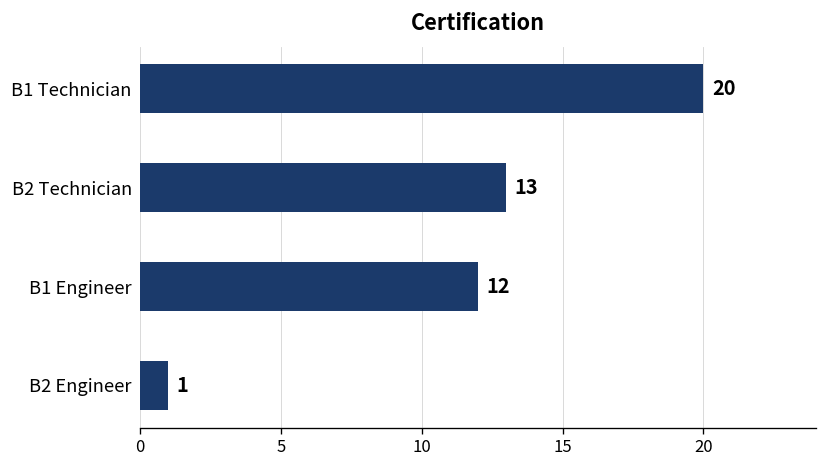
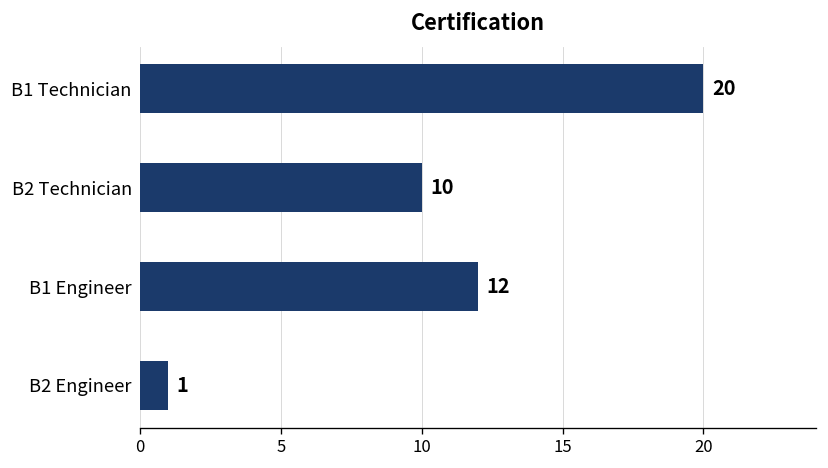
B2 Technician: 13 -> 10
